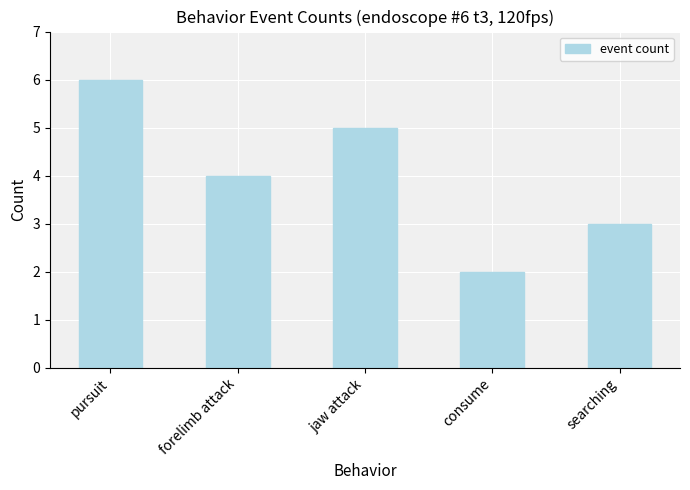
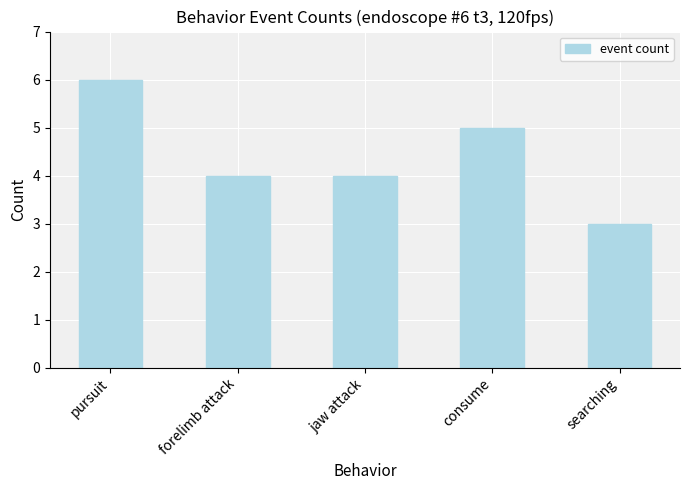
jaw attack: 5 -> 4
consume: 2 -> 5
